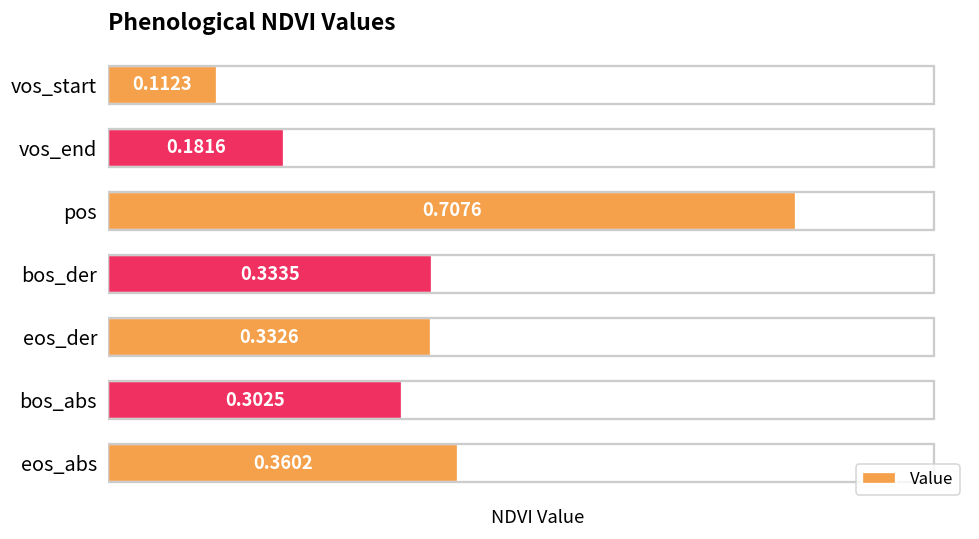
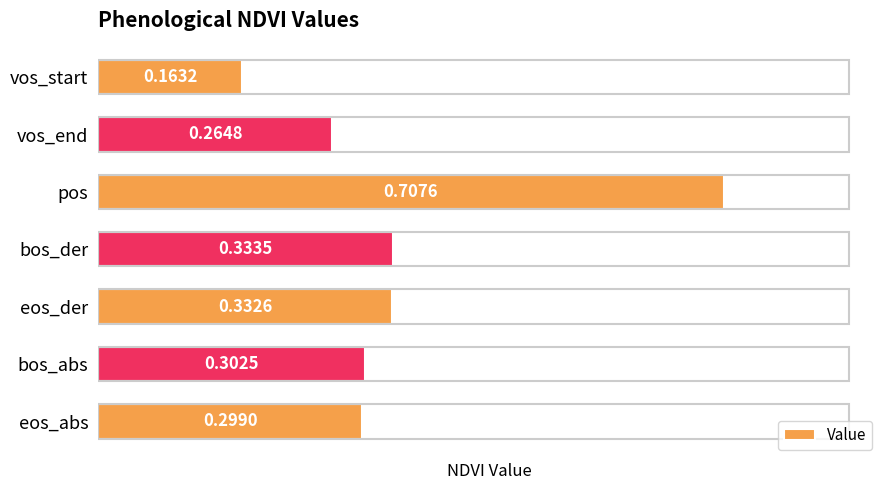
vos_start: 0.1123 -> 0.1632
vos_end: 0.1816 -> 0.2648
eos_abs: 0.3602 -> 0.2990
